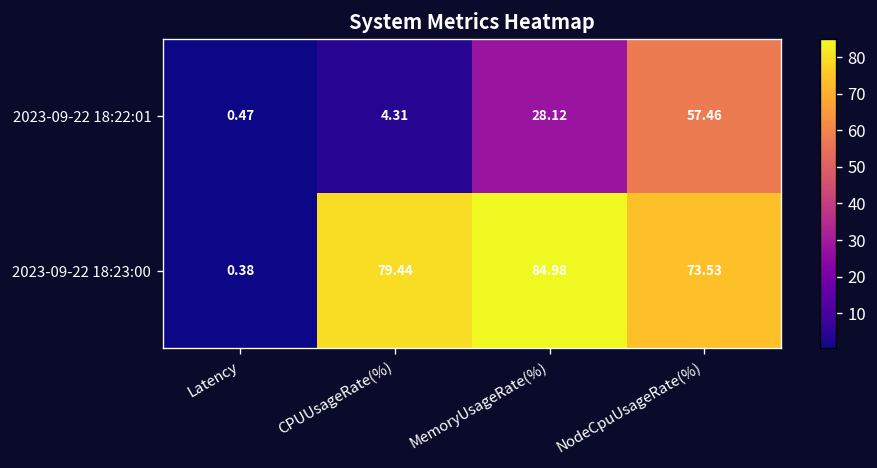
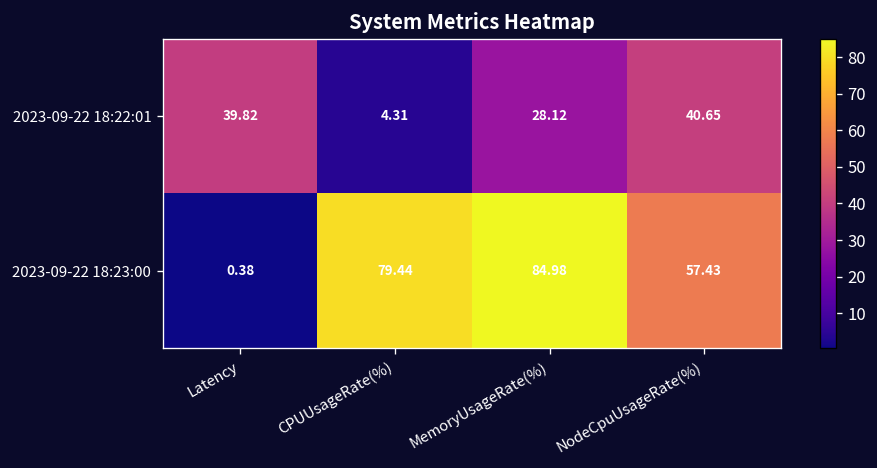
2023-09-22 18:22:01, Latency: 0.47 -> 39.82
2023-09-22 18:22:01, NodeCpuUsageRate(%): 57.46 -> 40.65
2023-09-22 18:23:00, NodeCpuUsageRate(%): 73.53 -> 57.43
